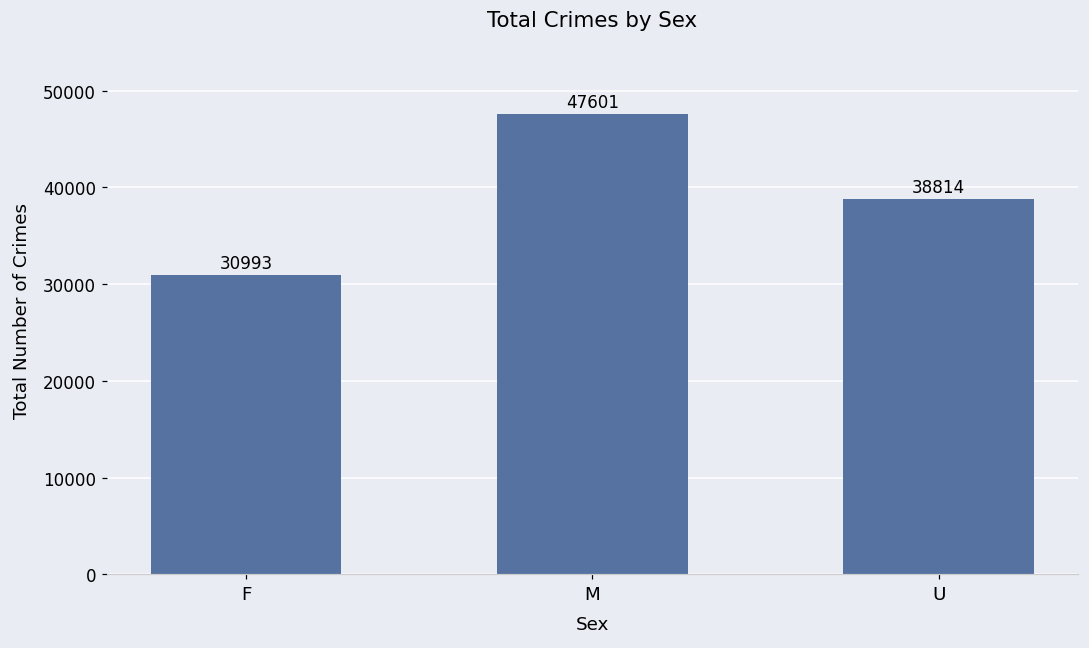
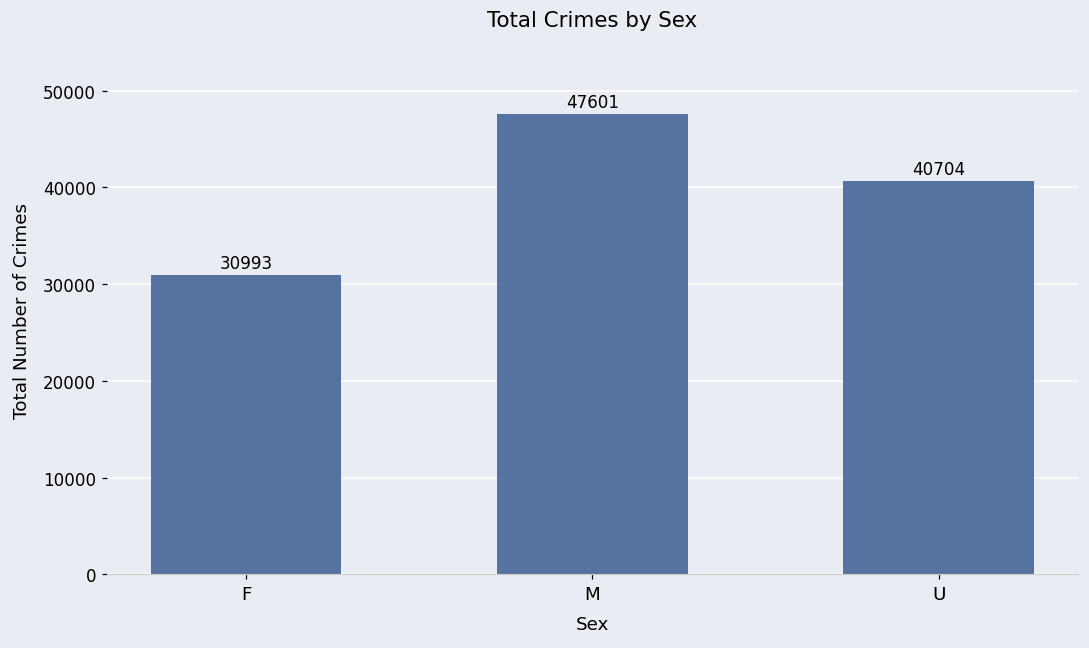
U: 38814 -> 40704
